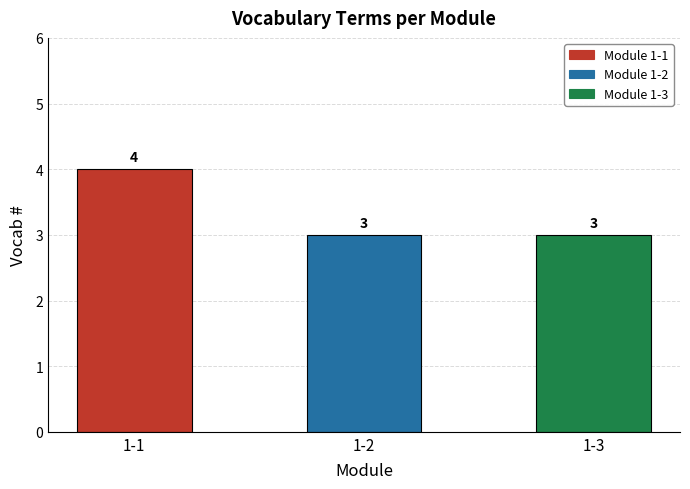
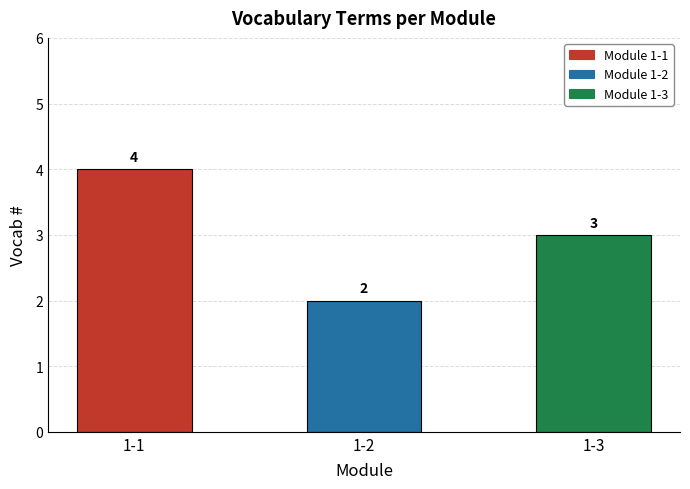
1-2: 3 -> 2
